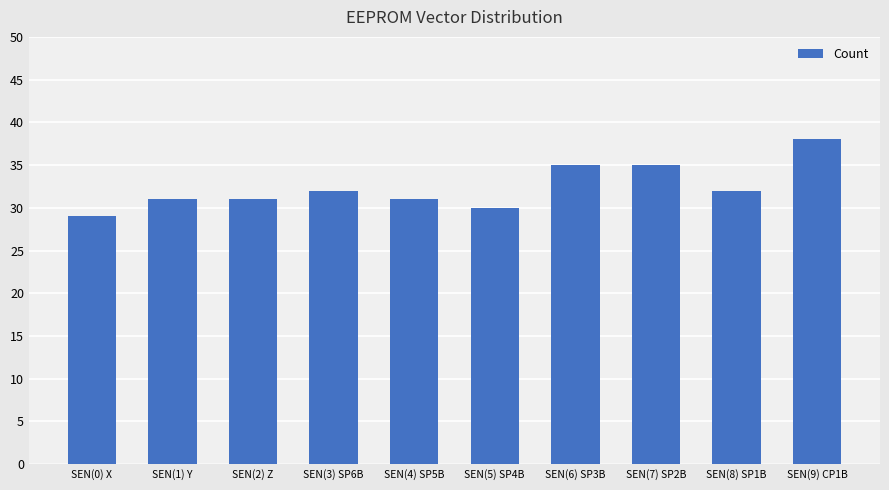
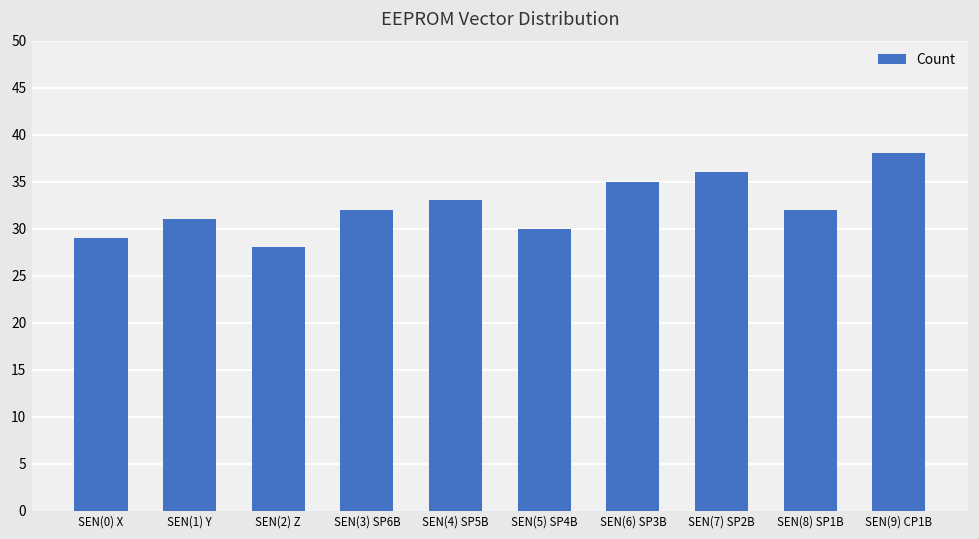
SEN(2) Z: 31 -> 28
SEN(4) SP5B: 31 -> 33
SEN(7) SP2B: 35 -> 36
